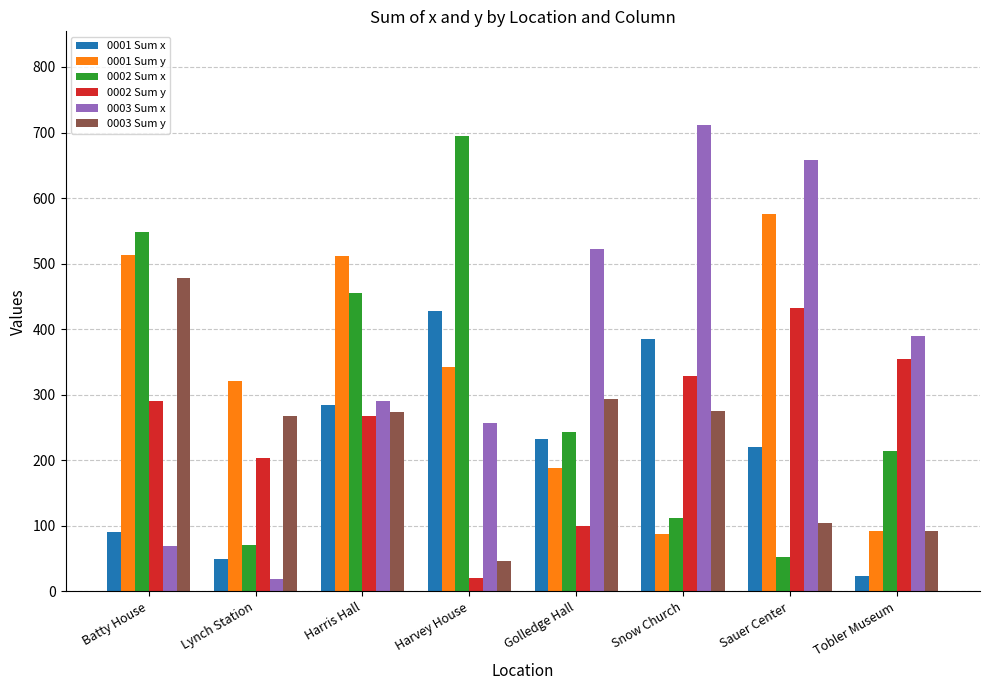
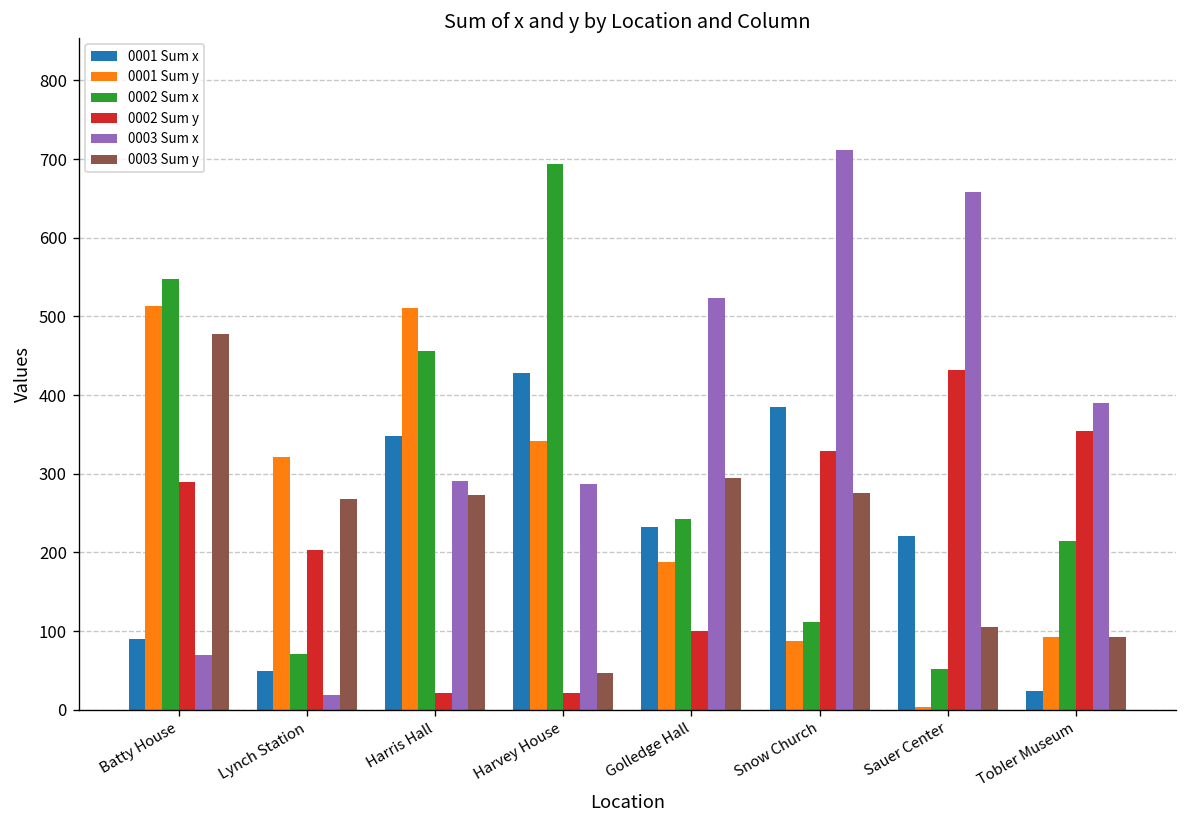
0001 Sum x, Harris Hall: 280 -> 350
0002 Sum y, Harris Hall: 270 -> 20
0003 Sum x, Harvey House: 260 -> 290
0001 Sum y, Sauer Center: 580 -> 0
